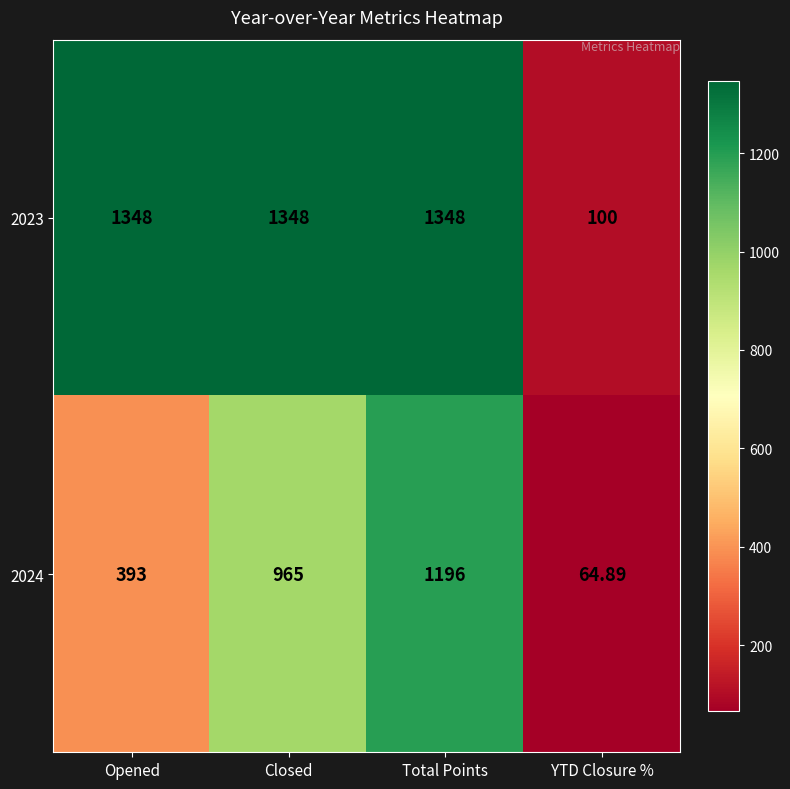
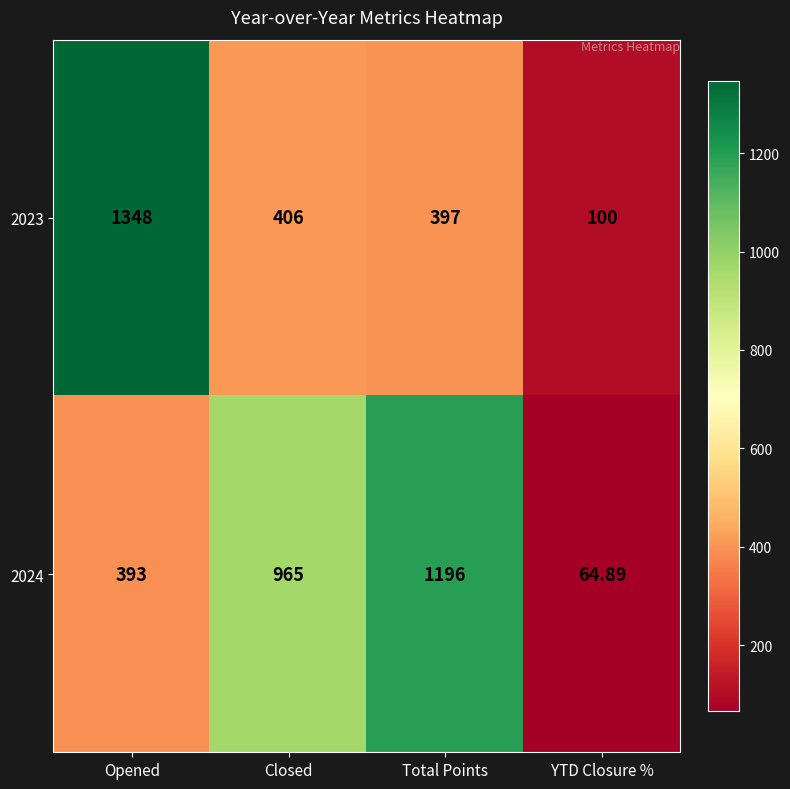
2023, Closed: 1348 -> 406
2023, Total Points: 1348 -> 397
